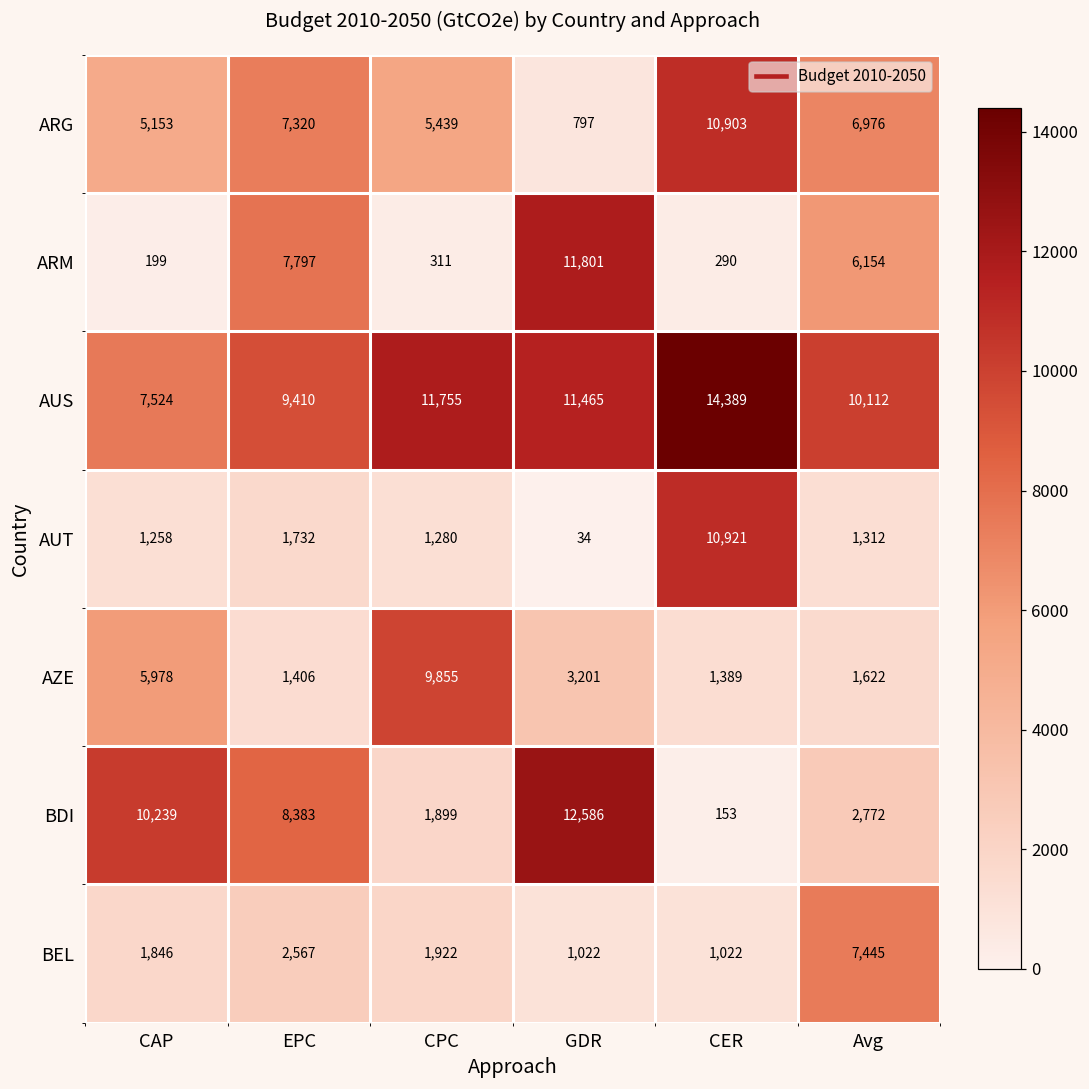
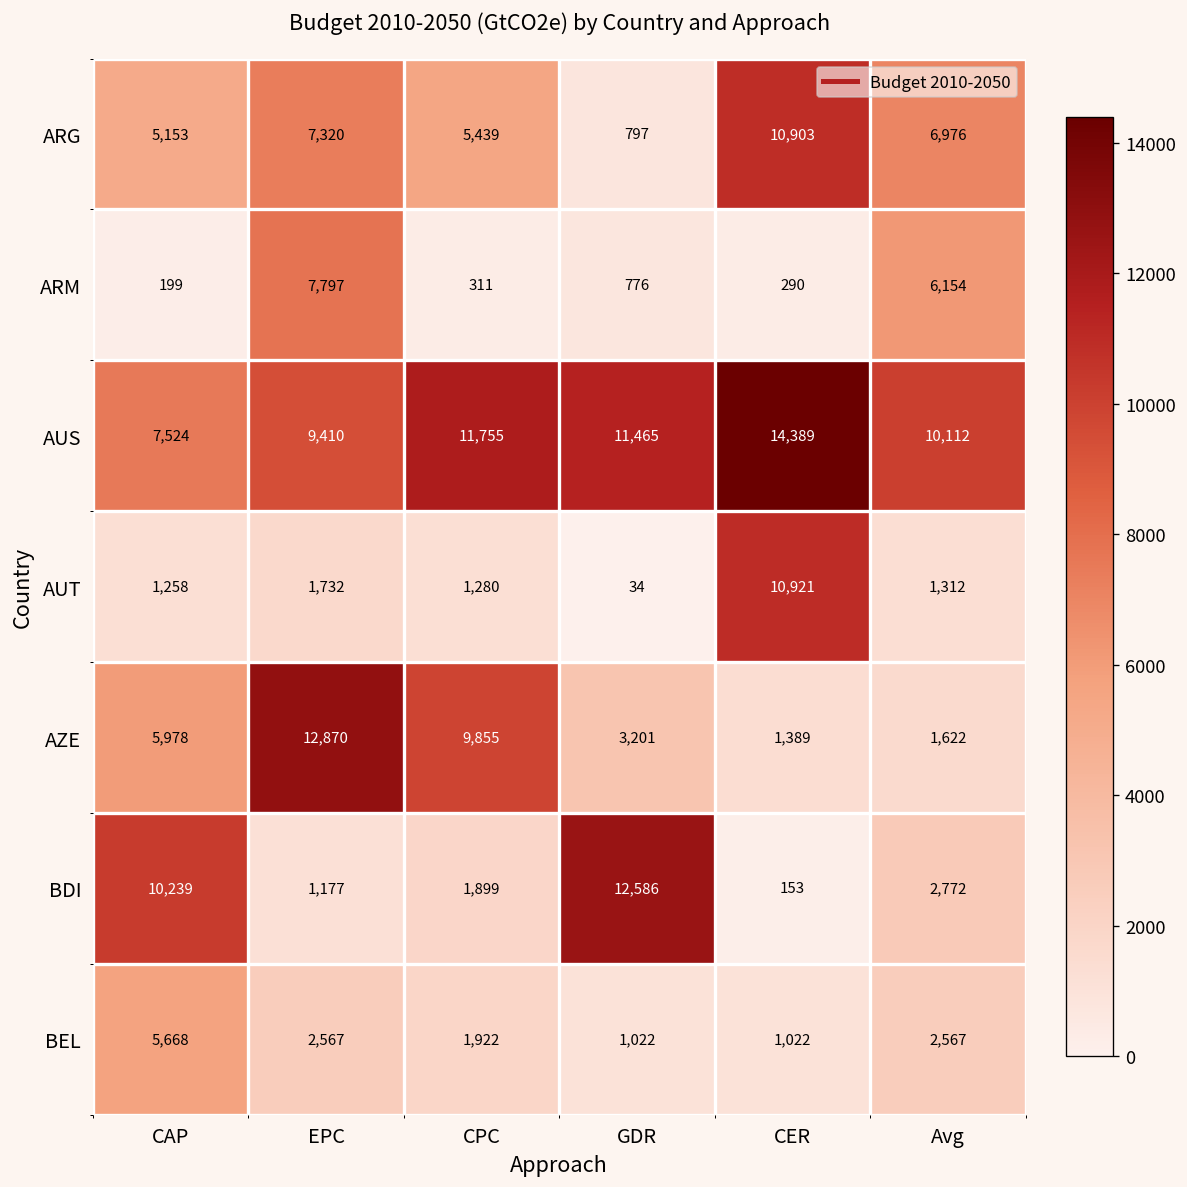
ARM, GDR: 11,801 -> 776
AZE, EPC: 1,406 -> 12,870
BDI, EPC: 8,383 -> 1,177
BEL, CAP: 1,846 -> 5,668
BEL, Avg: 7,445 -> 2,567
